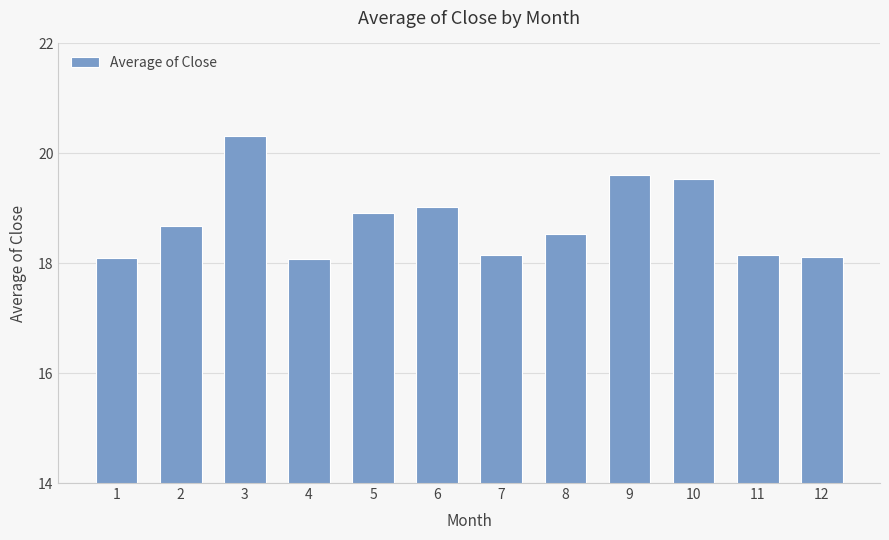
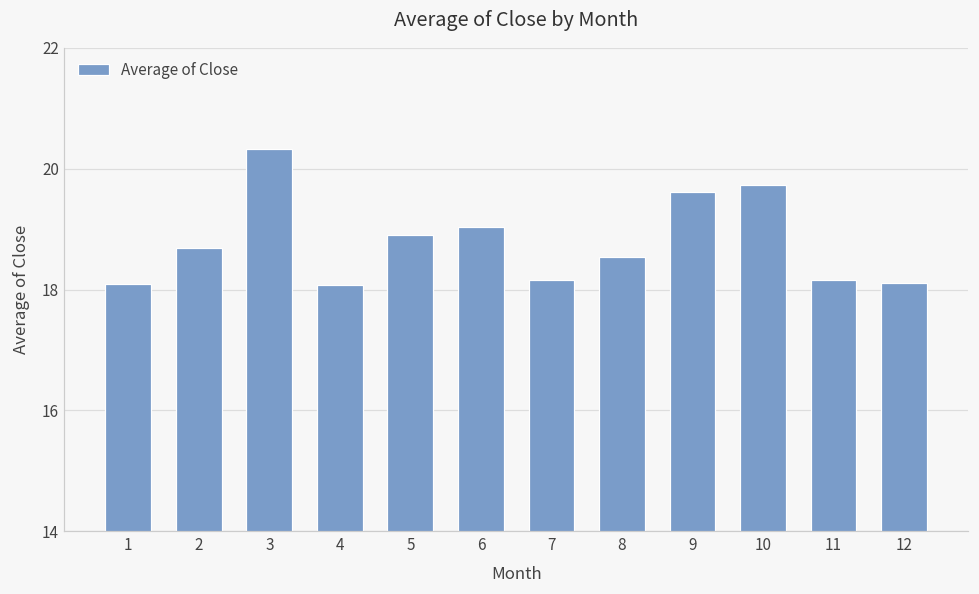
10: 19.5 -> 19.7
